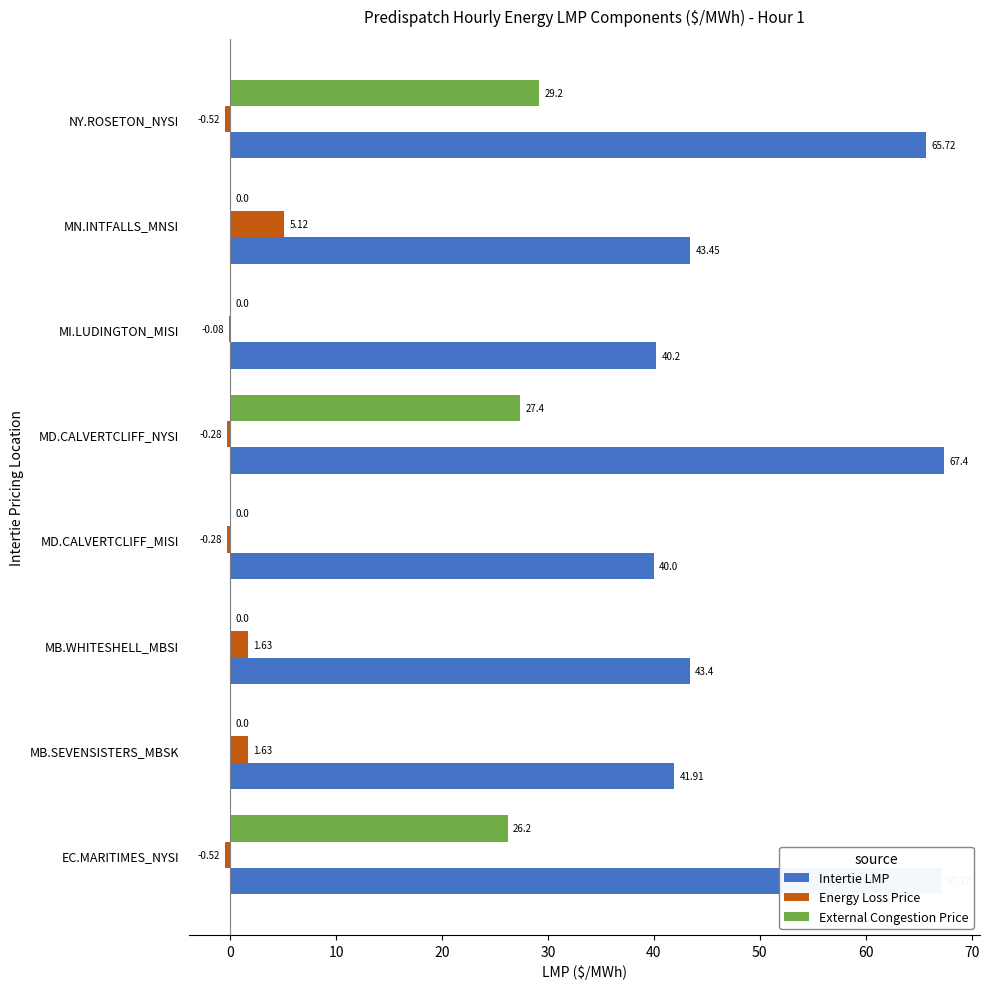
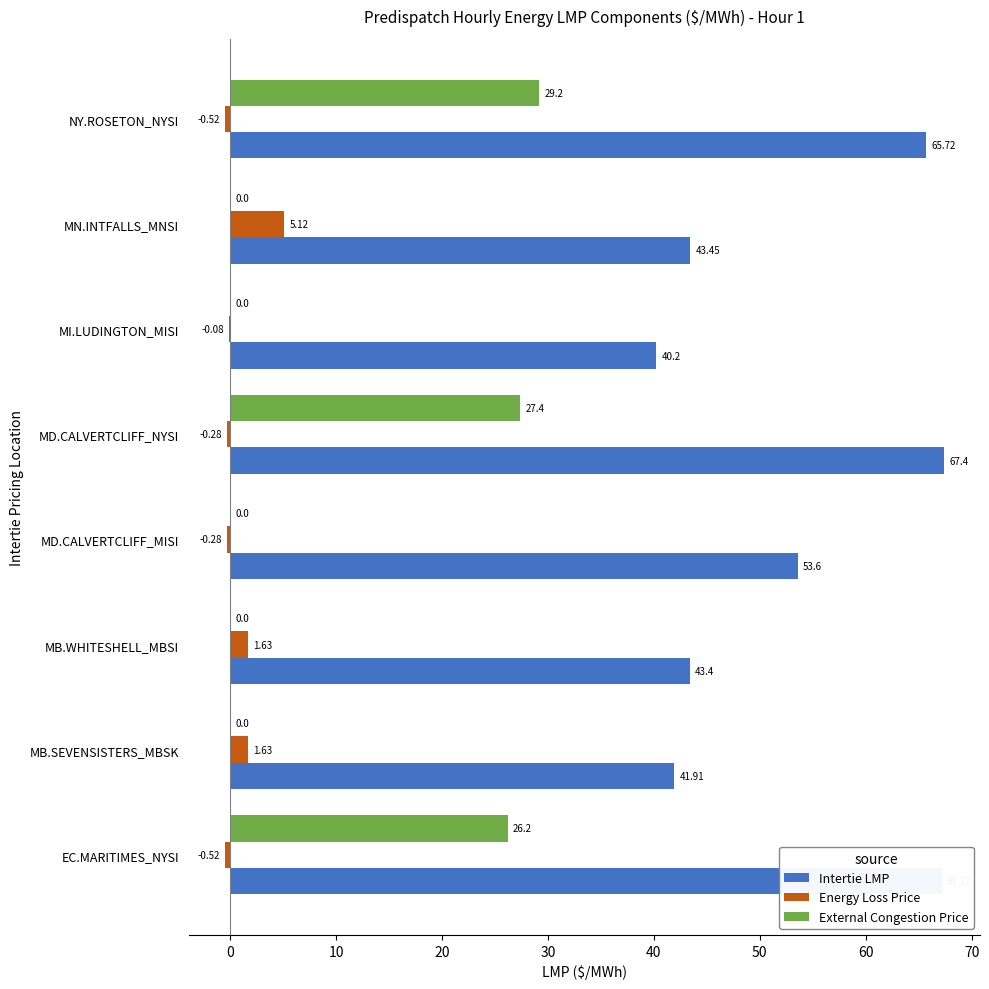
Intertie LMP, MD.CALVERTCLIFF_MISI: 40.0 -> 53.6
